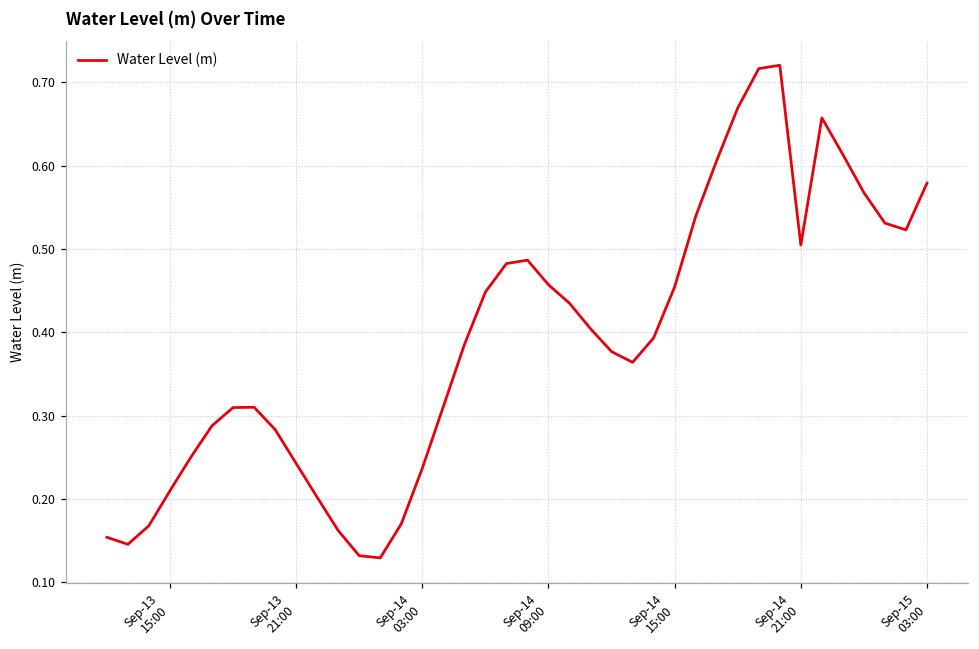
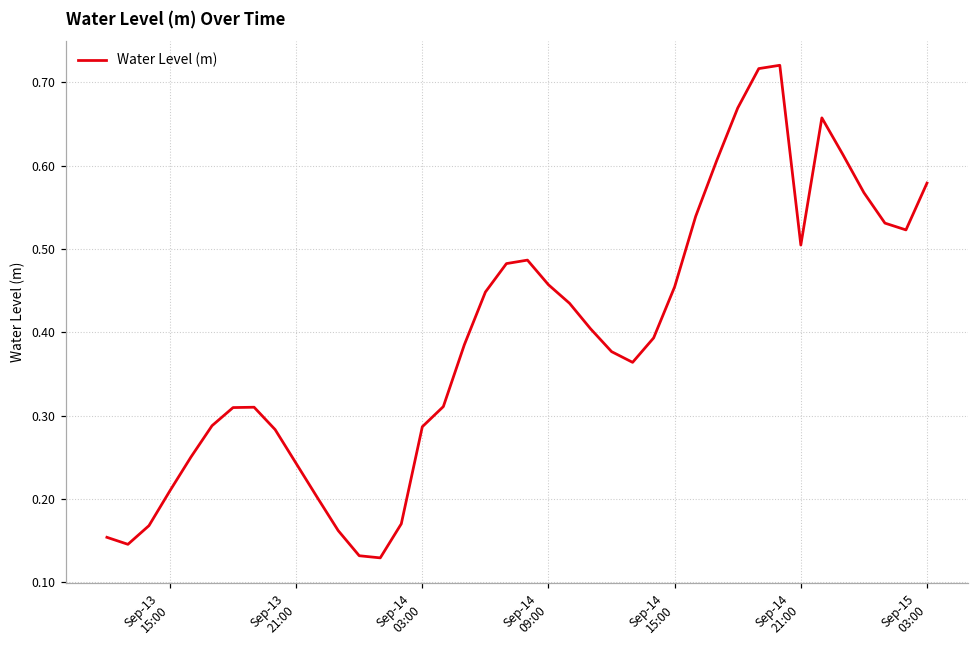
Sep-14 03:00: 0.24 -> 0.29
